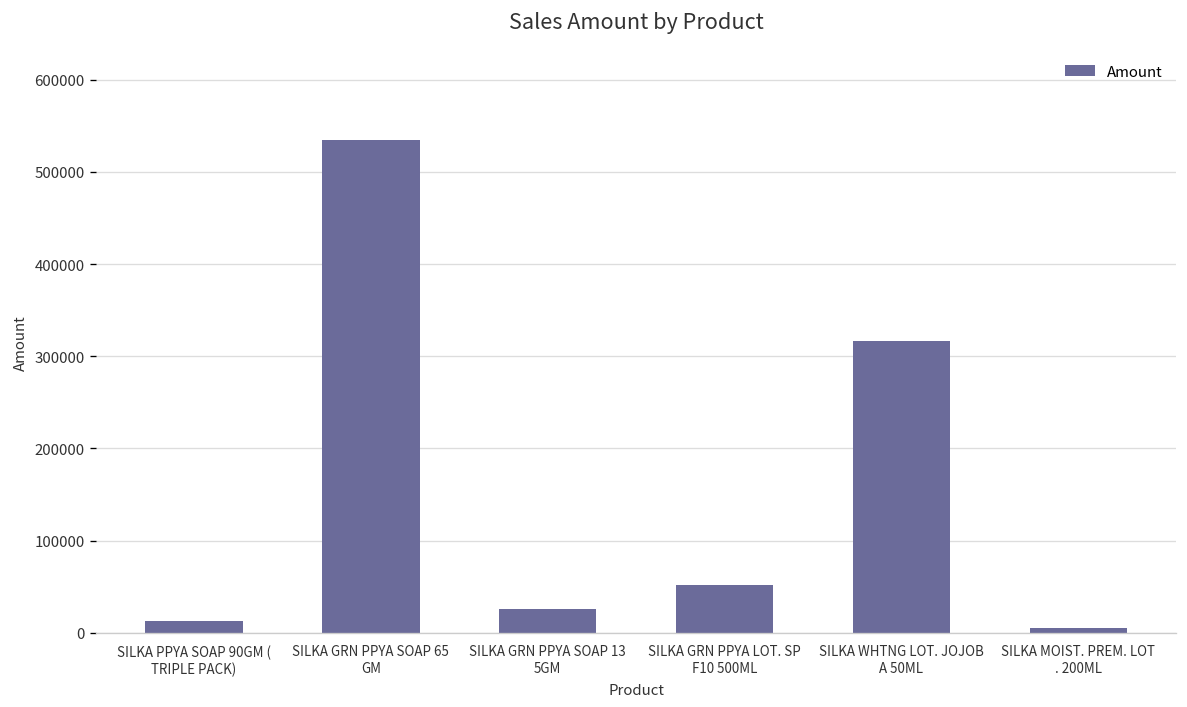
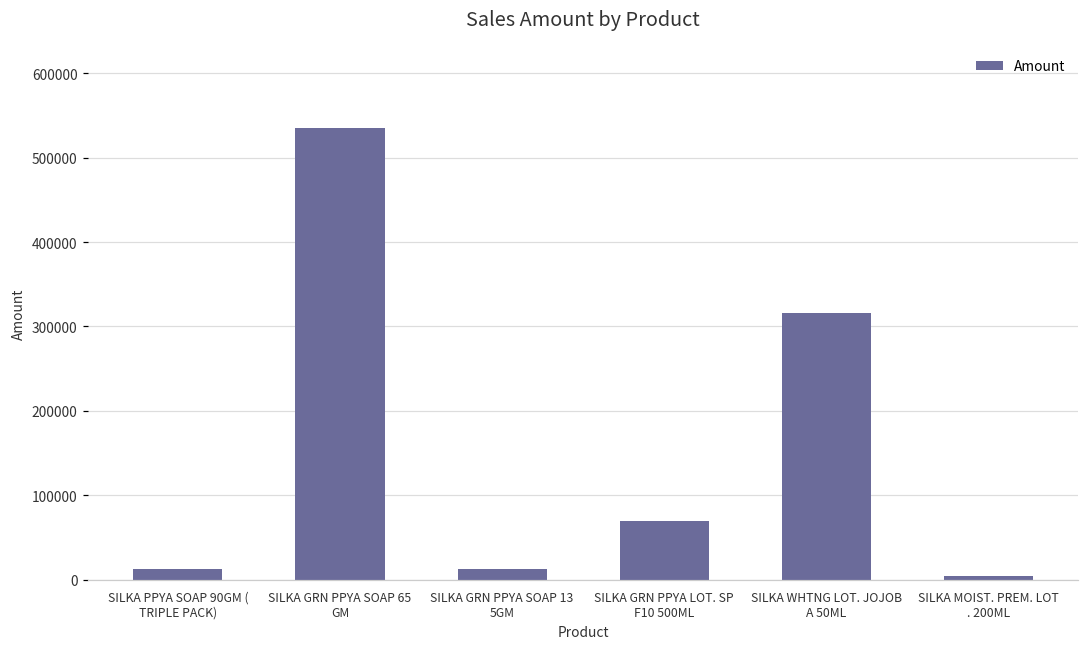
SILKA GRN PPYA SOAP 13 5GM: 30000 -> 10000
SILKA GRN PPYA LOT. SP F10 500ML: 50000 -> 70000
